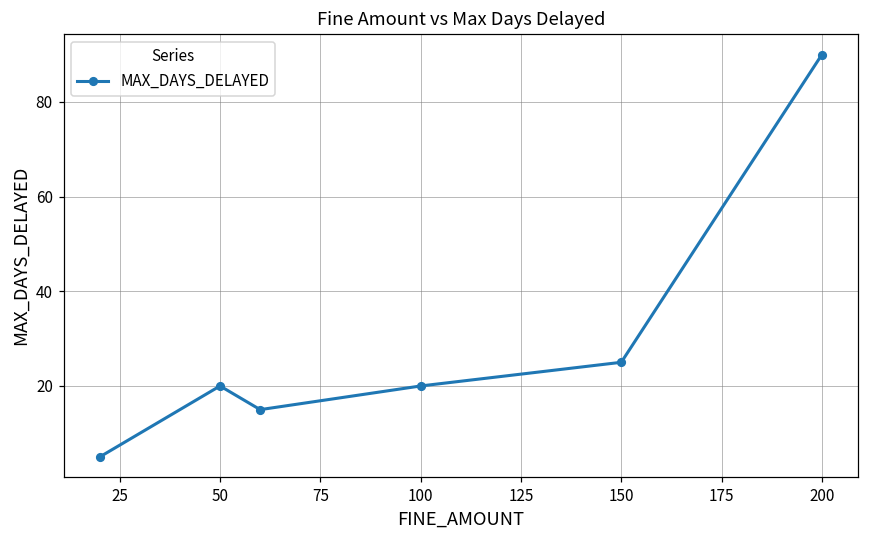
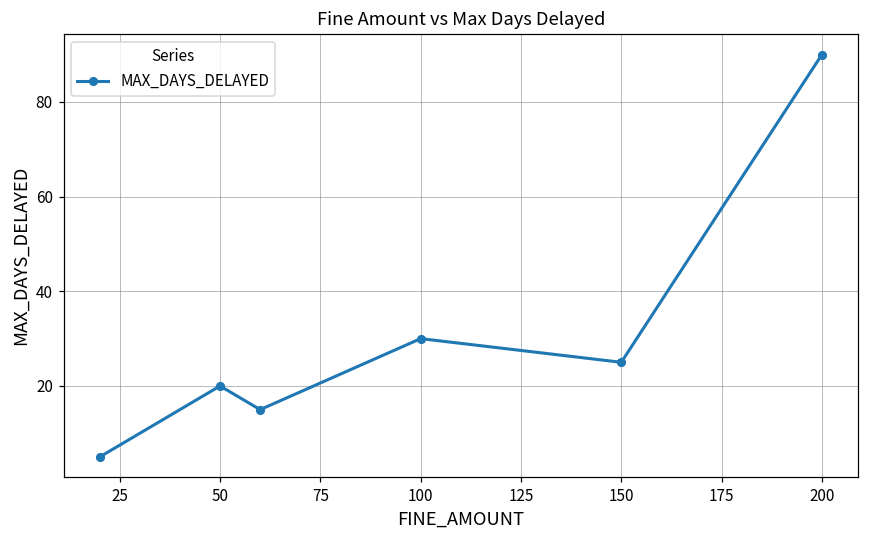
100: 20 -> 30
